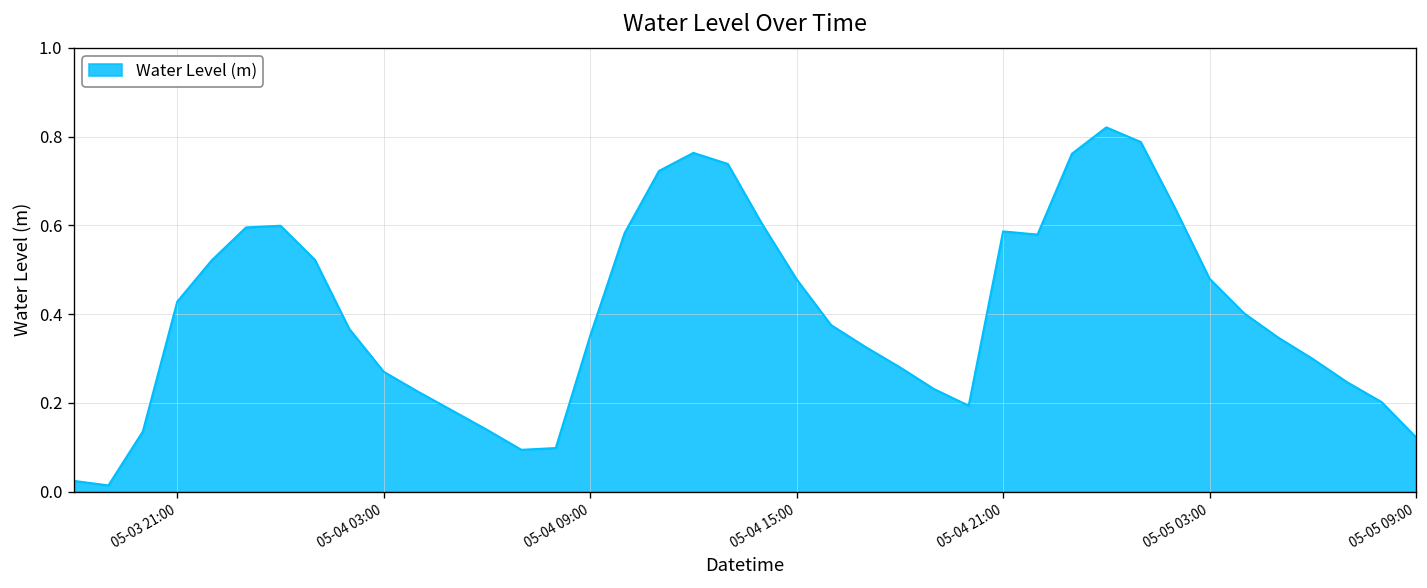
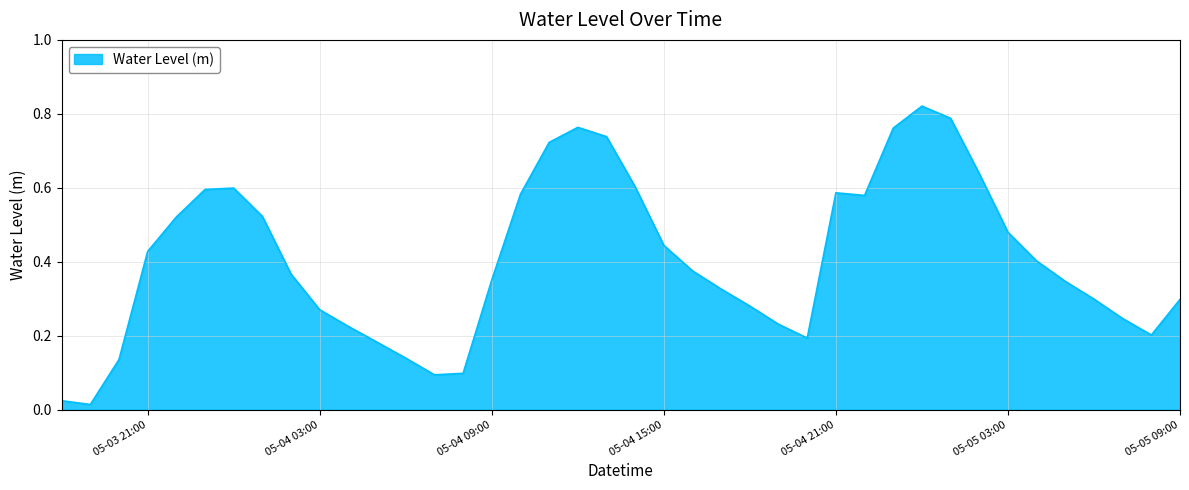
05-04 15:00: 0.48 -> 0.44
05-05 09:00: 0.12 -> 0.30
